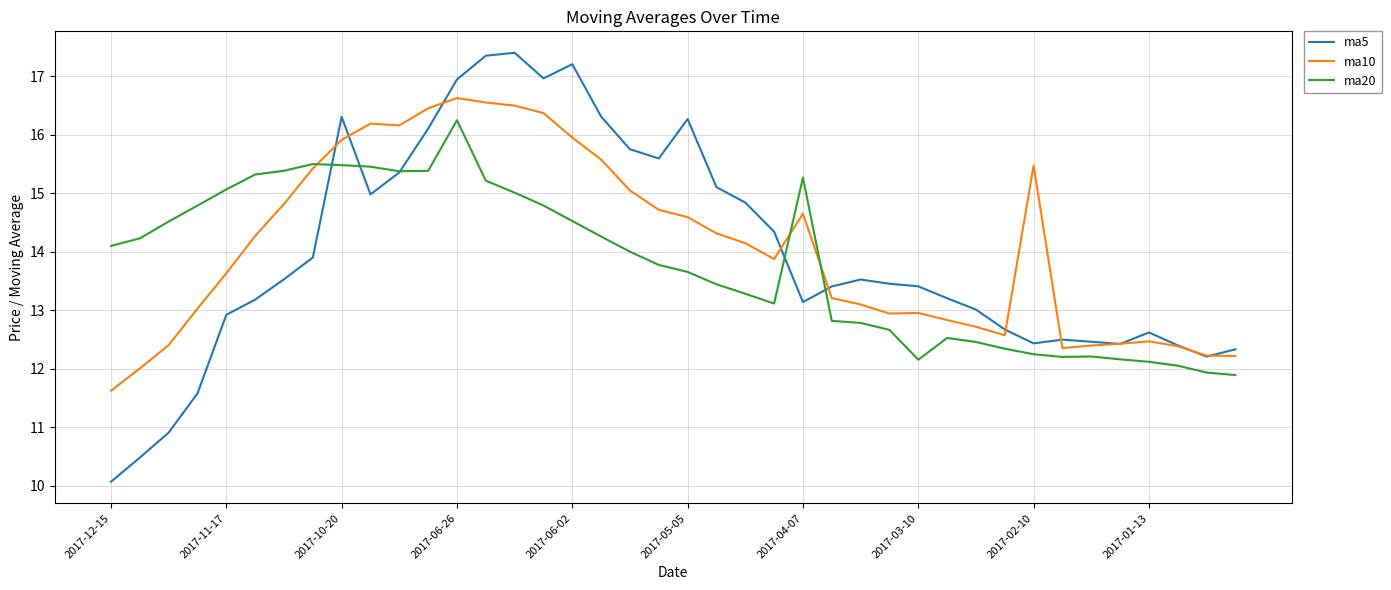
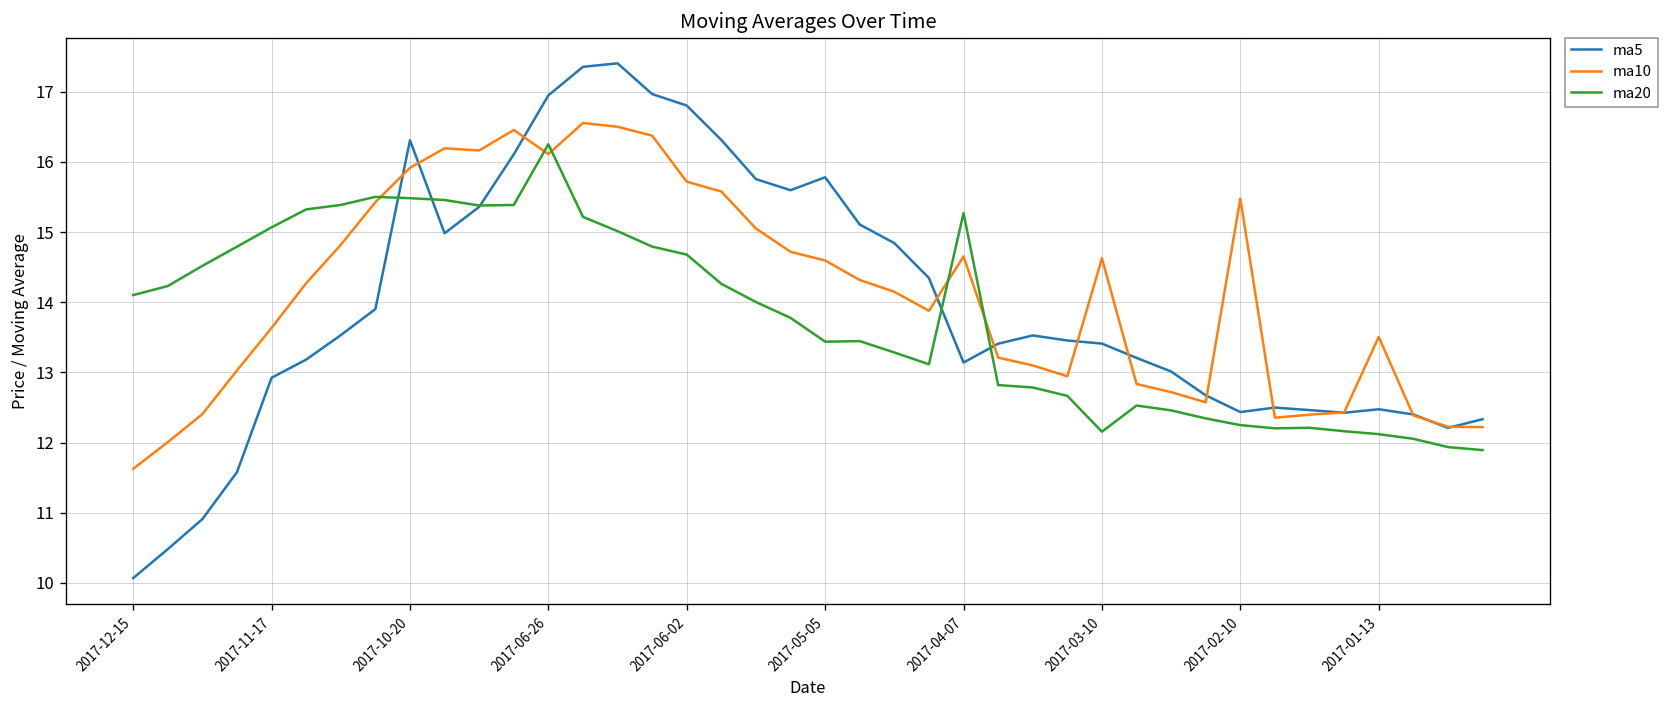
ma10, 2017-06-26: 16.6 -> 16.1
ma5, 2017-06-02: 17.2 -> 16.8
ma10, 2017-06-02: 16.0 -> 15.7
ma20, 2017-06-02: 14.5 -> 14.7
ma5, 2017-05-05: 16.3 -> 15.8
ma20, 2017-05-05: 13.7 -> 13.4
ma10, 2017-03-10: 13.0 -> 14.6
ma5, 2017-01-13: 12.6 -> 12.5
ma10, 2017-01-13: 12.5 -> 13.5
